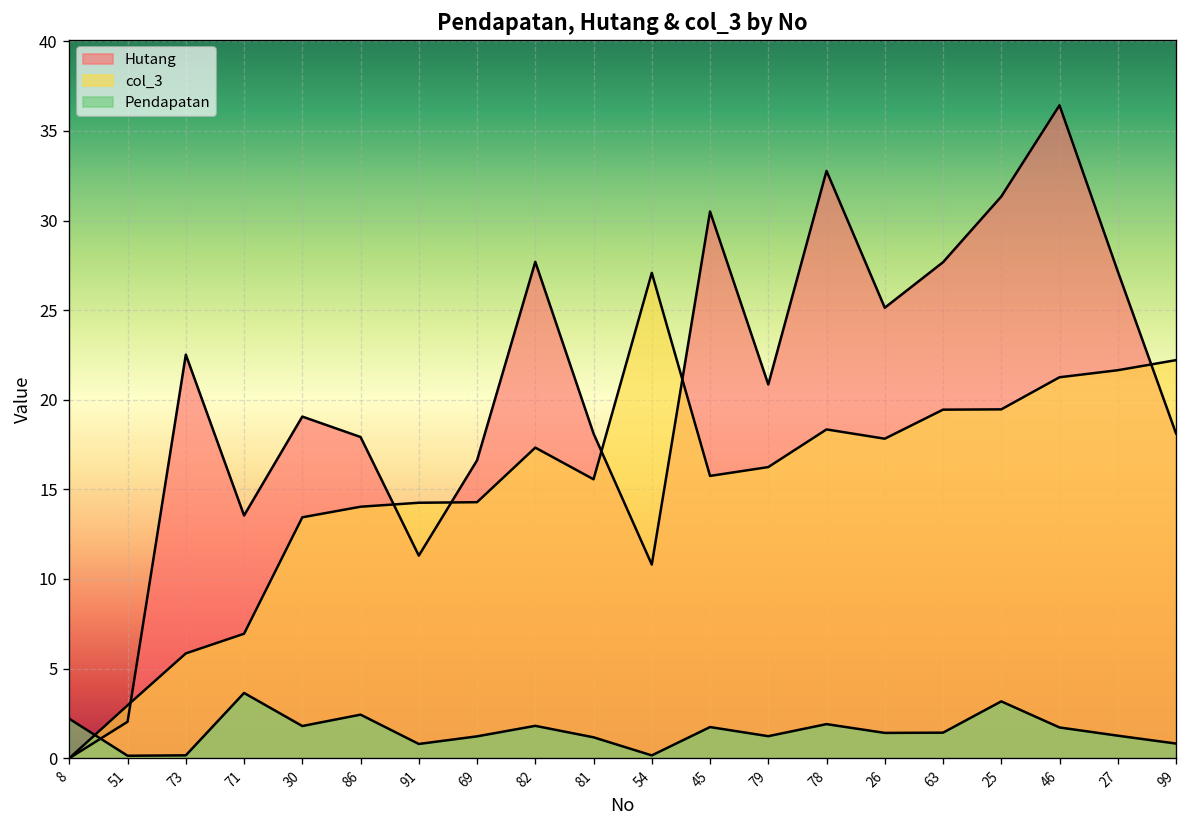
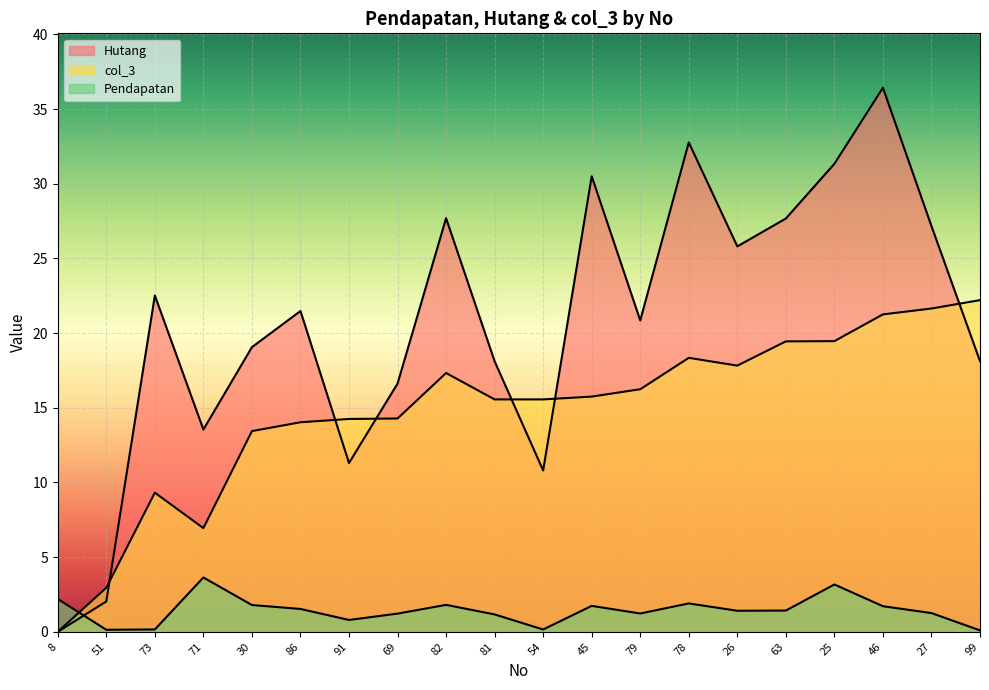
col_3, 73: 5.8 -> 9.3
Hutang, 86: 17.9 -> 21.5
Pendapatan, 86: 2.4 -> 1.5
col_3, 54: 27.1 -> 15.6
Hutang, 26: 25.1 -> 25.8
Pendapatan, 99: 0.8 -> 0.1
